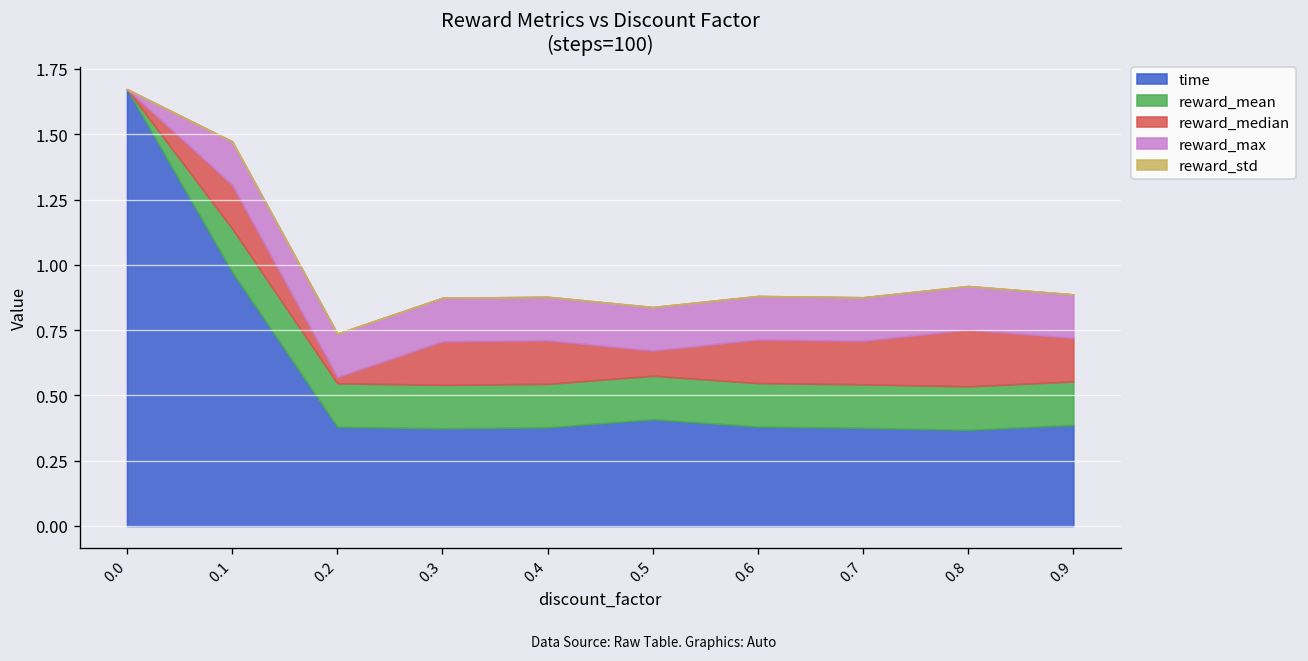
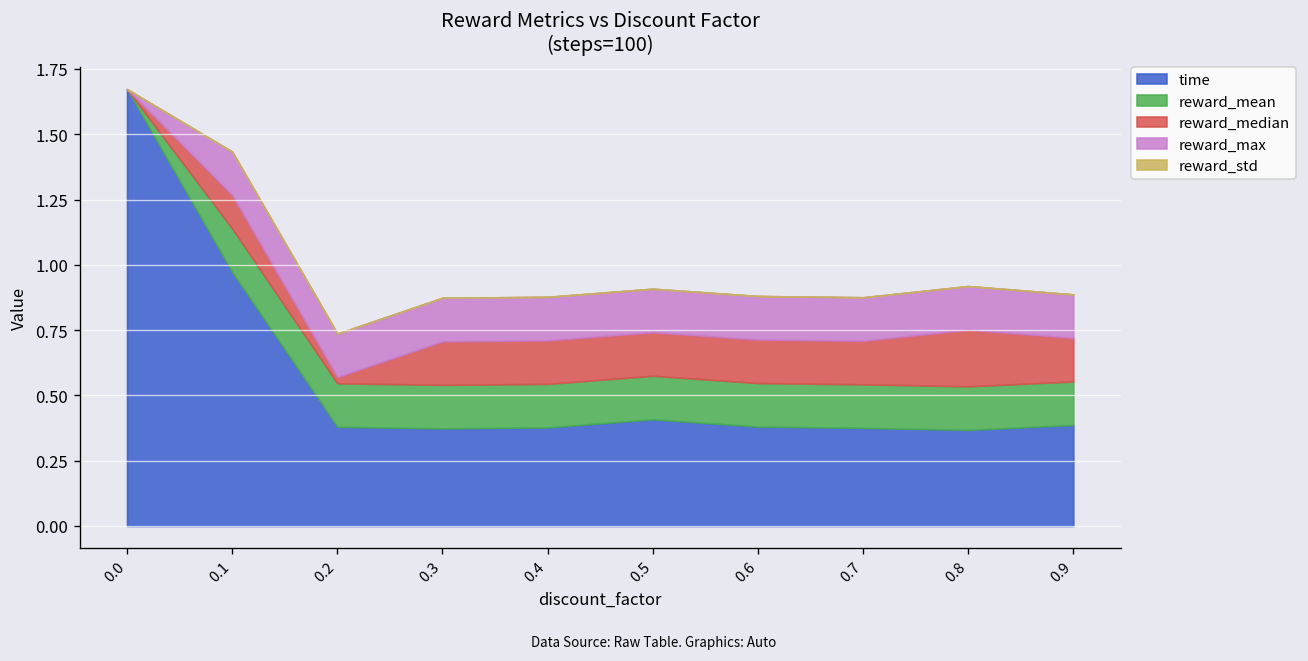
reward_median, 0.1: 0.17 -> 0.13
reward_median, 0.5: 0.10 -> 0.17
